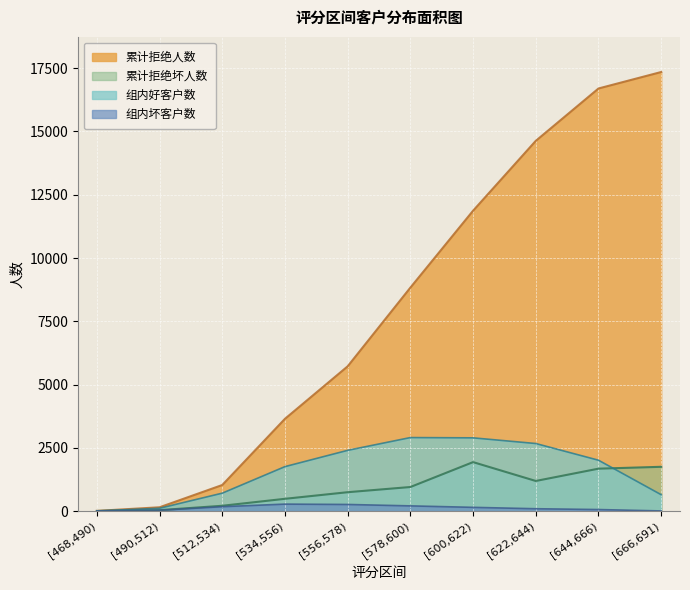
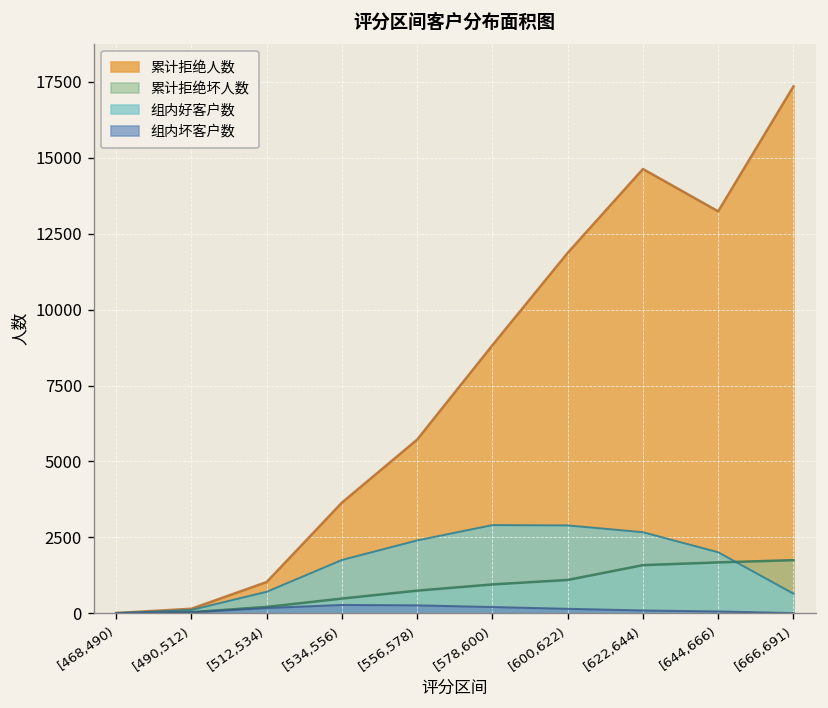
累计拒绝坏人数, [600,622): 1900 -> 1100
累计拒绝坏人数, [622,644): 1200 -> 1600
累计拒绝人数, [644,666): 16700 -> 13200
